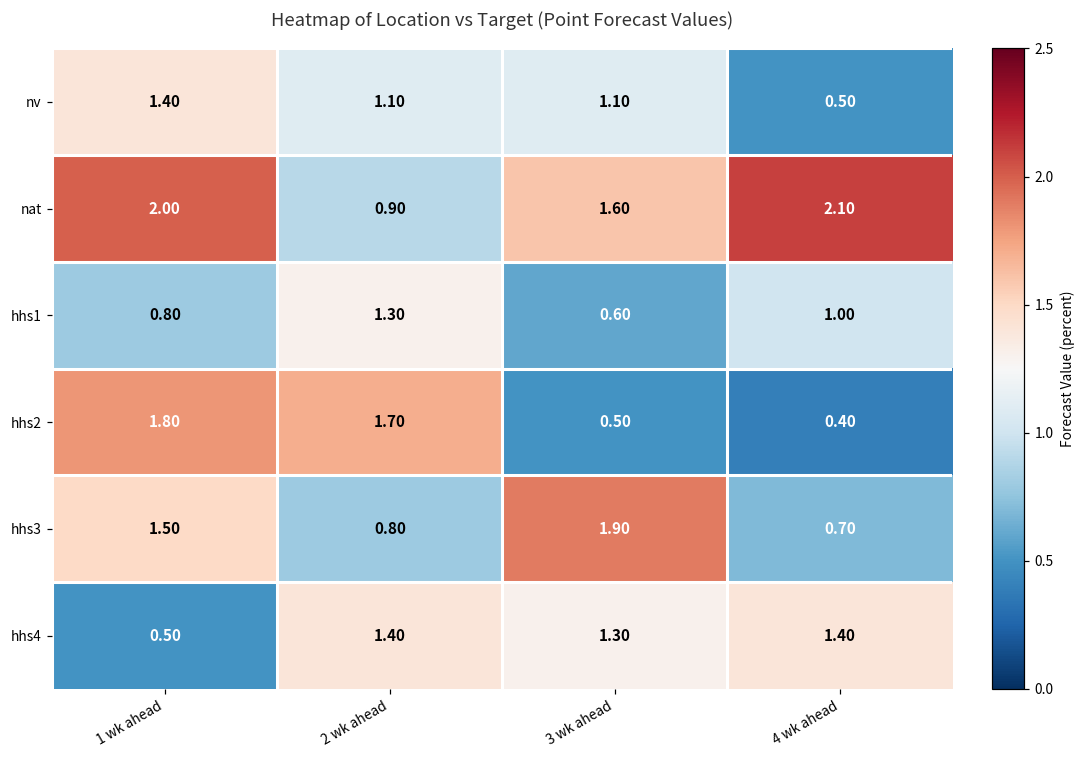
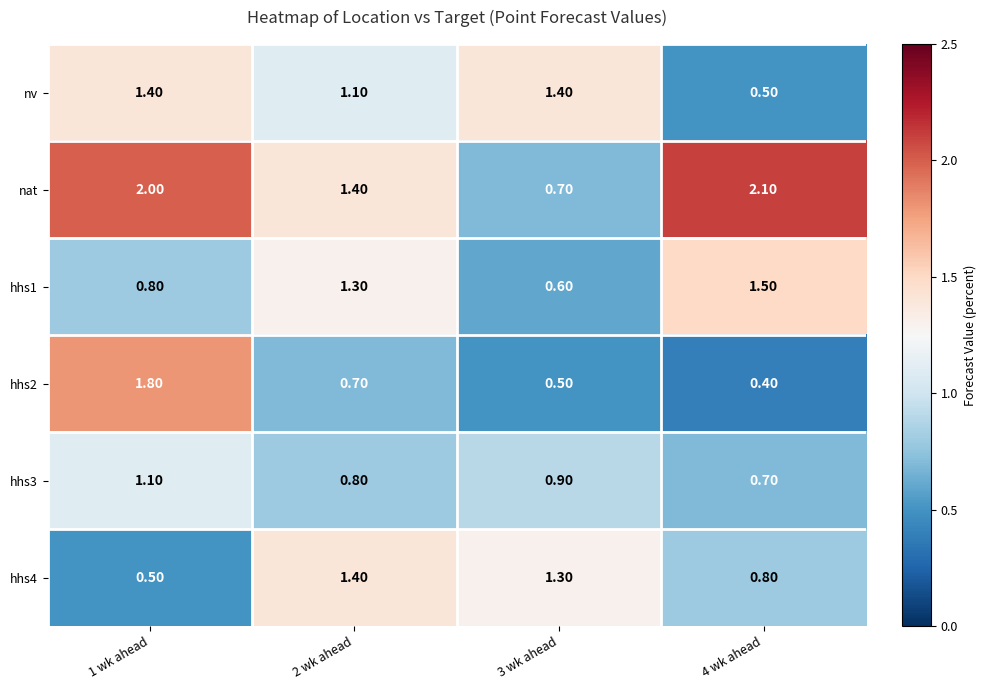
nv, 3 wk ahead: 1.10 -> 1.40
nat, 2 wk ahead: 0.90 -> 1.40
nat, 3 wk ahead: 1.60 -> 0.70
hhs1, 4 wk ahead: 1.00 -> 1.50
hhs2, 2 wk ahead: 1.70 -> 0.70
hhs3, 1 wk ahead: 1.50 -> 1.10
hhs3, 3 wk ahead: 1.90 -> 0.90
hhs4, 4 wk ahead: 1.40 -> 0.80
